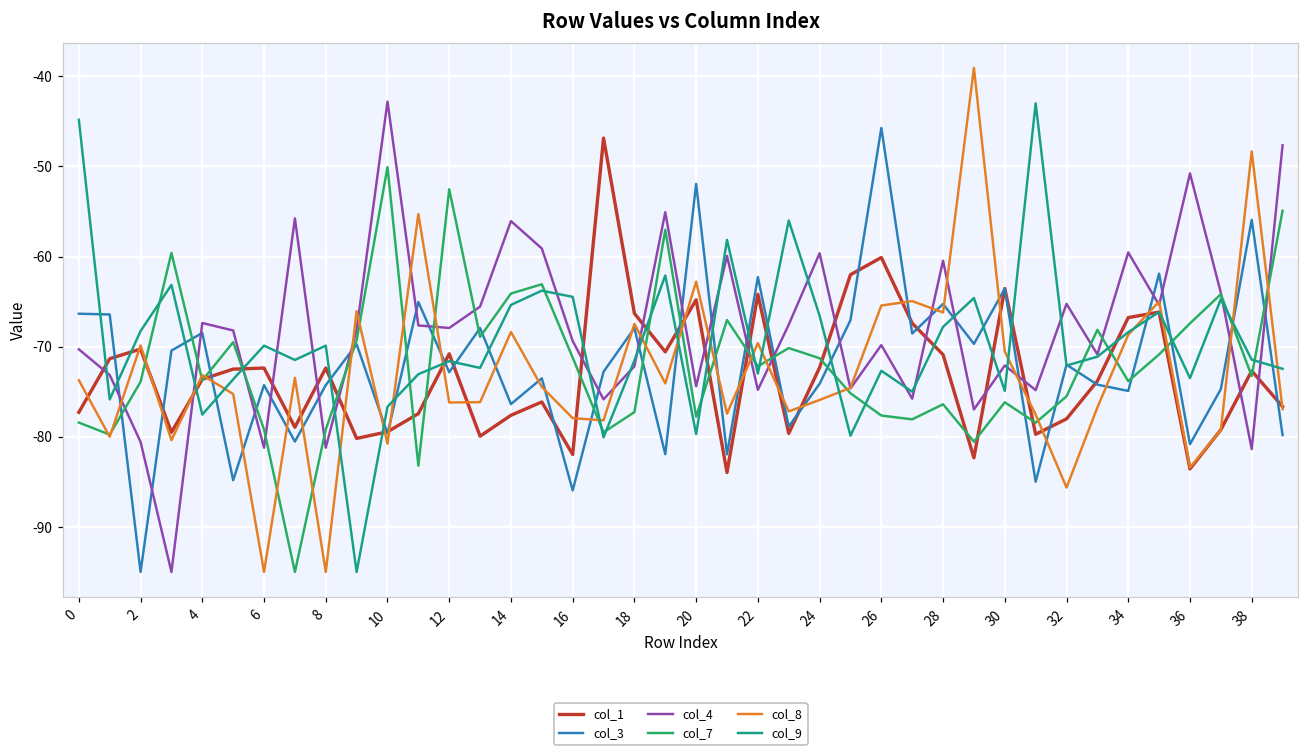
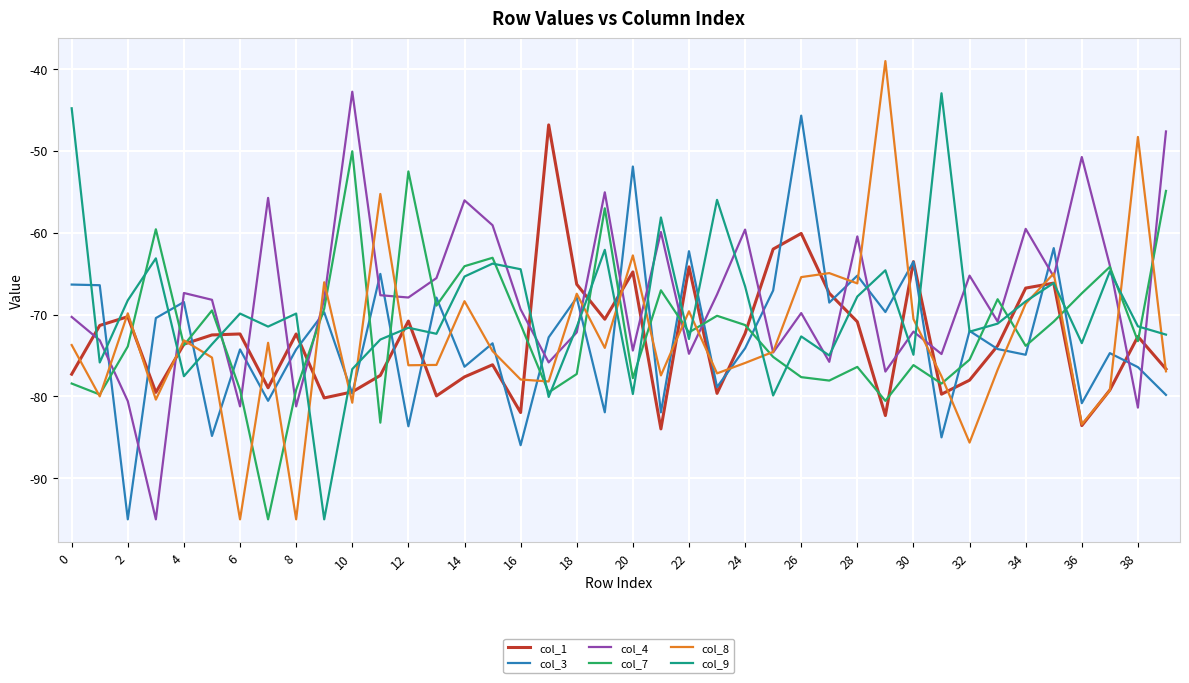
col_3, 12: -73 -> -84
col_3, 38: -56 -> -76
